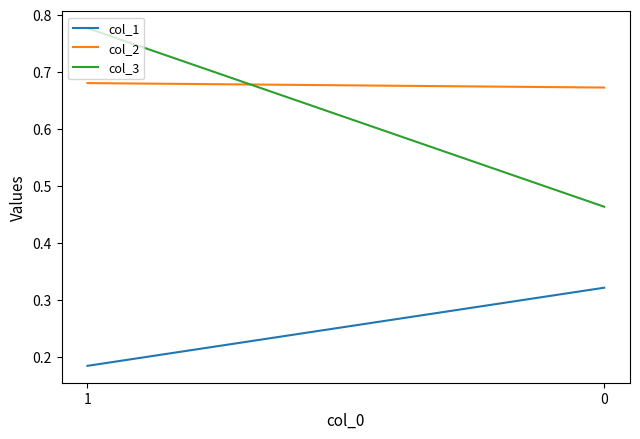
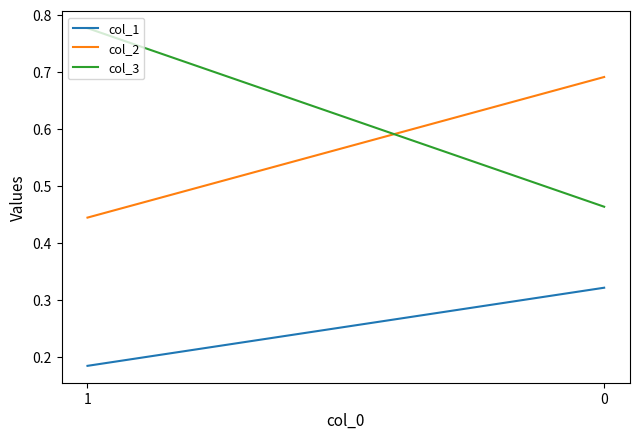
col_2, 1: 0.68 -> 0.44
col_2, 0: 0.67 -> 0.69
